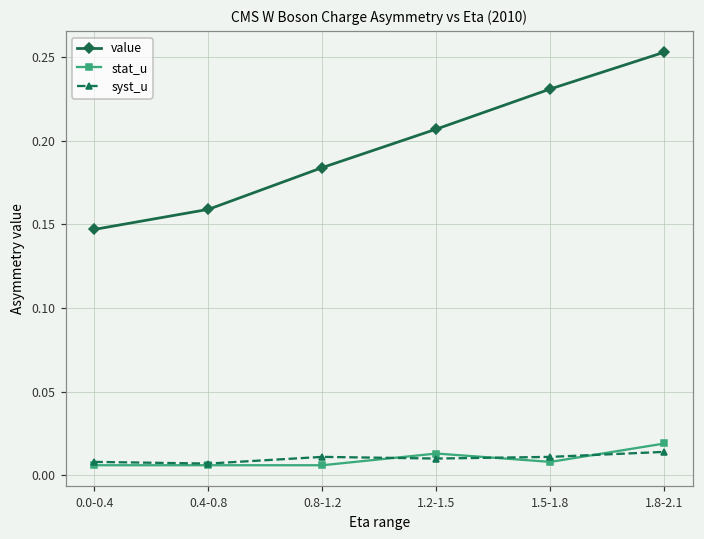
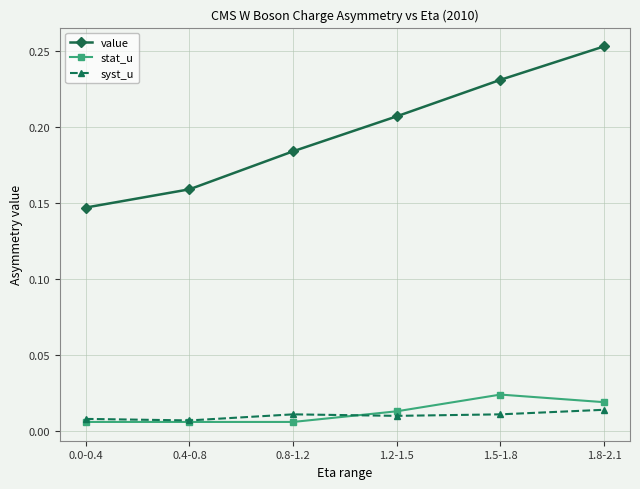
stat_u, 1.5-1.8: 0.008 -> 0.024
